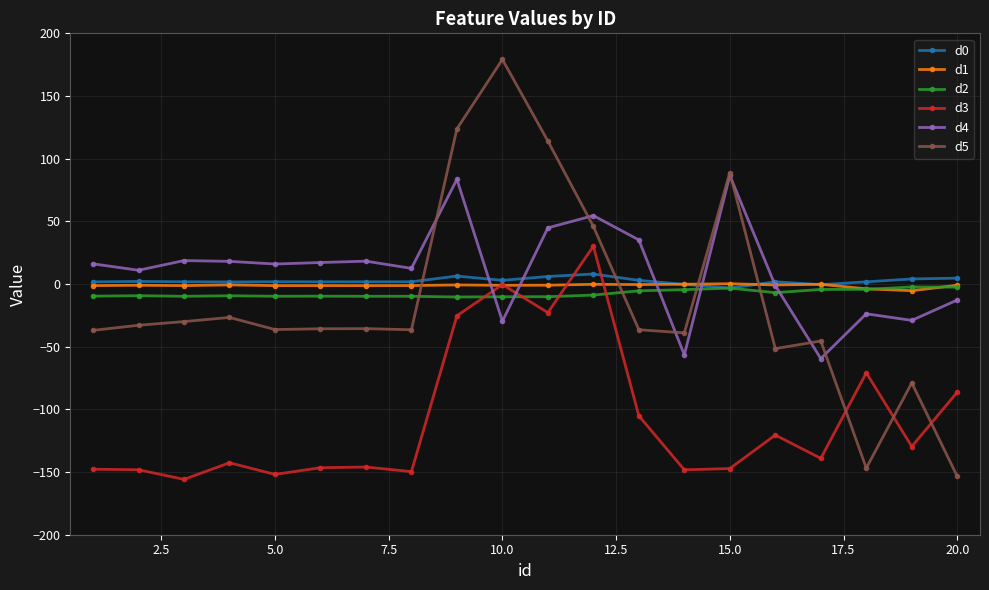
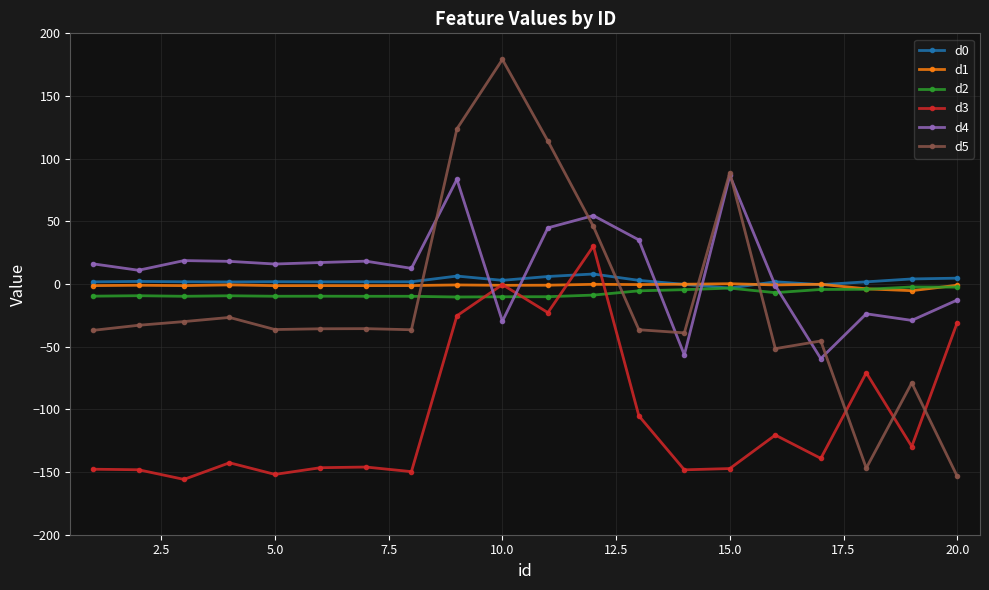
d3, 20.0: -86 -> -31
